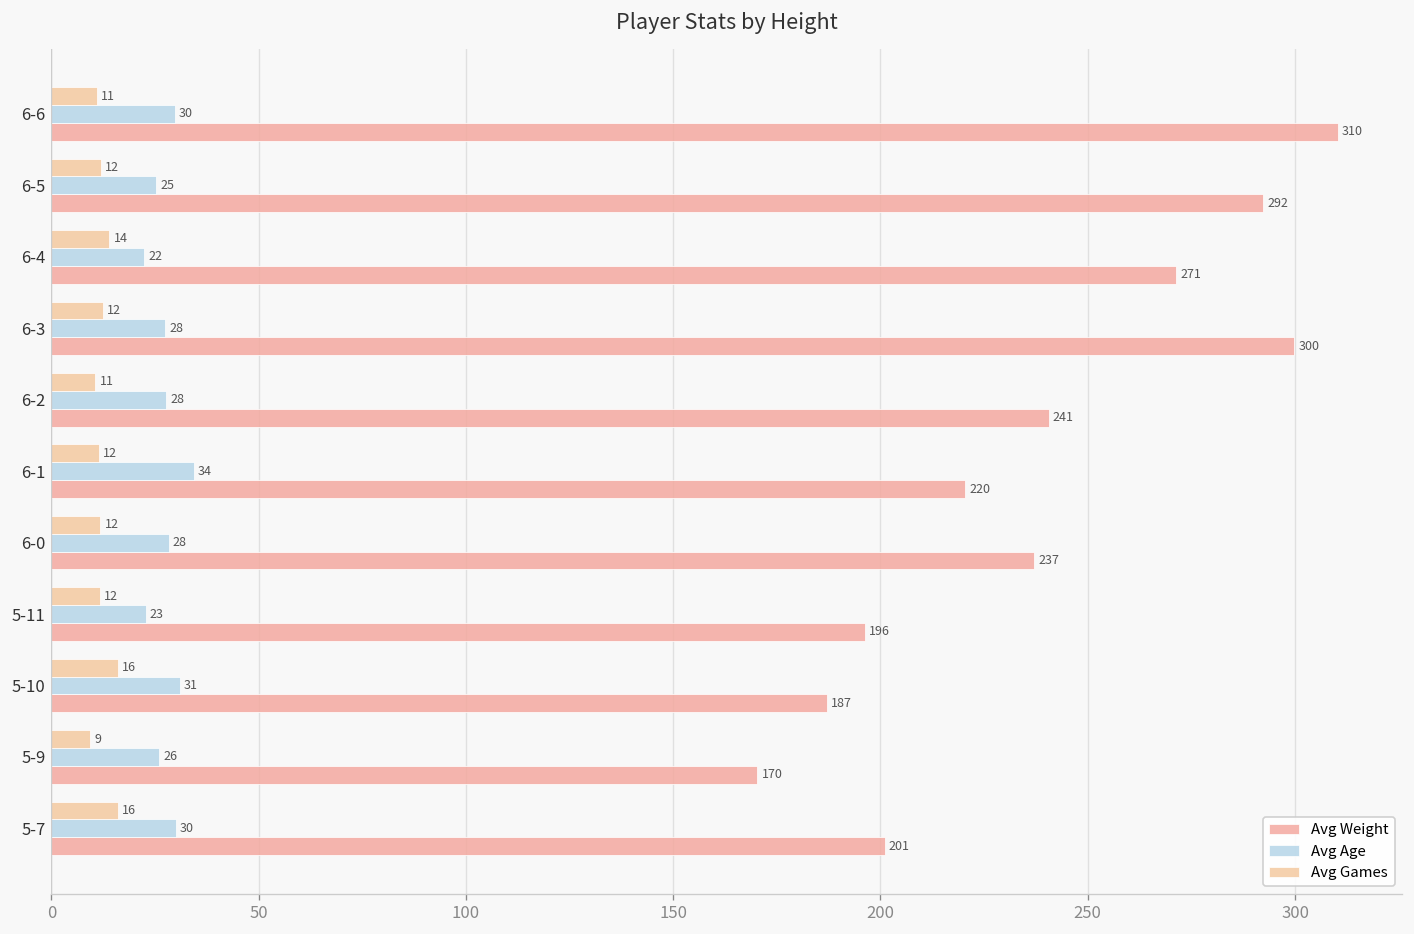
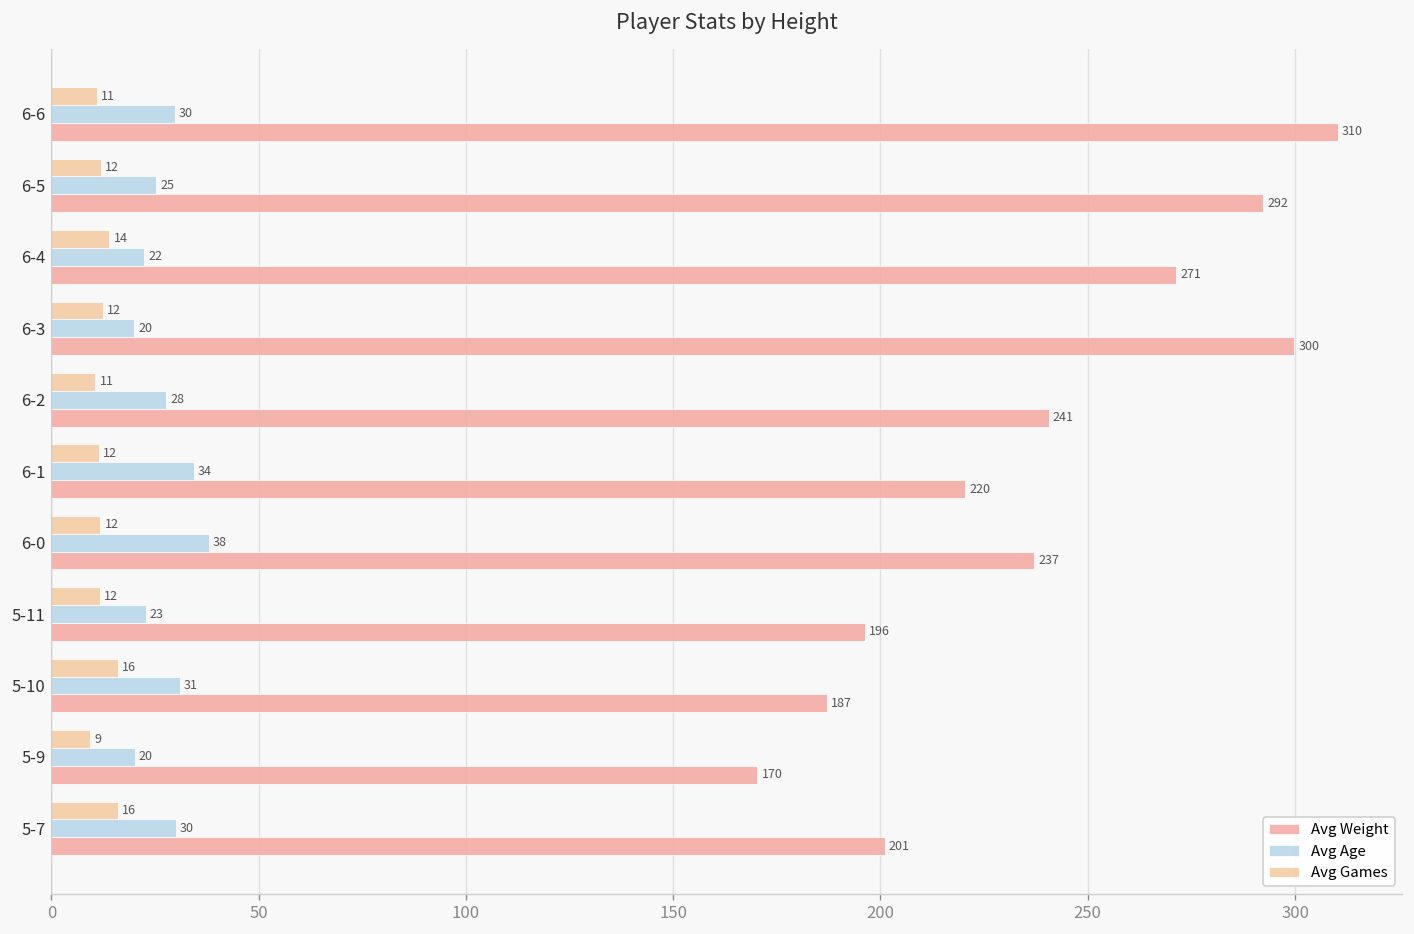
Avg Age, 6-3: 28 -> 20
Avg Age, 6-0: 28 -> 38
Avg Age, 5-9: 26 -> 20
